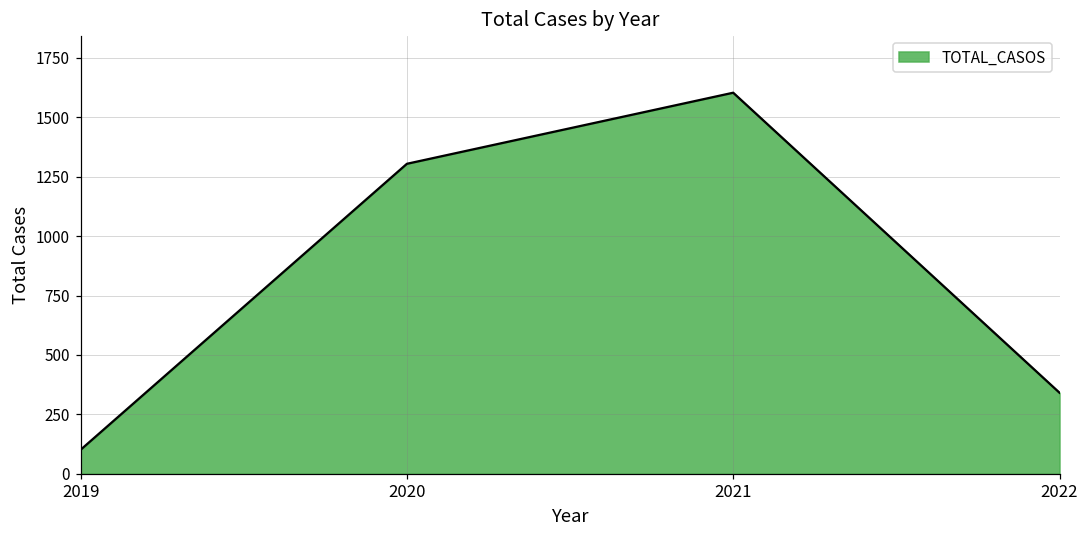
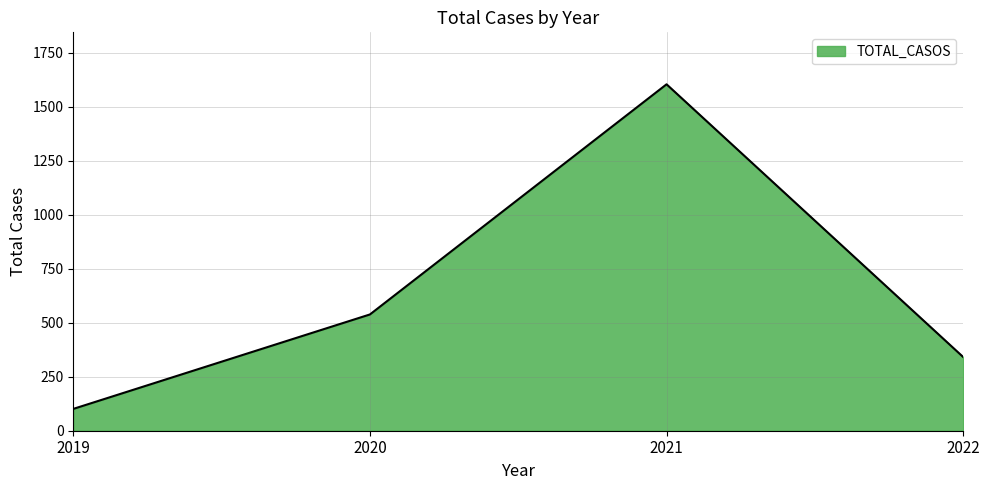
2020: 1300 -> 540
